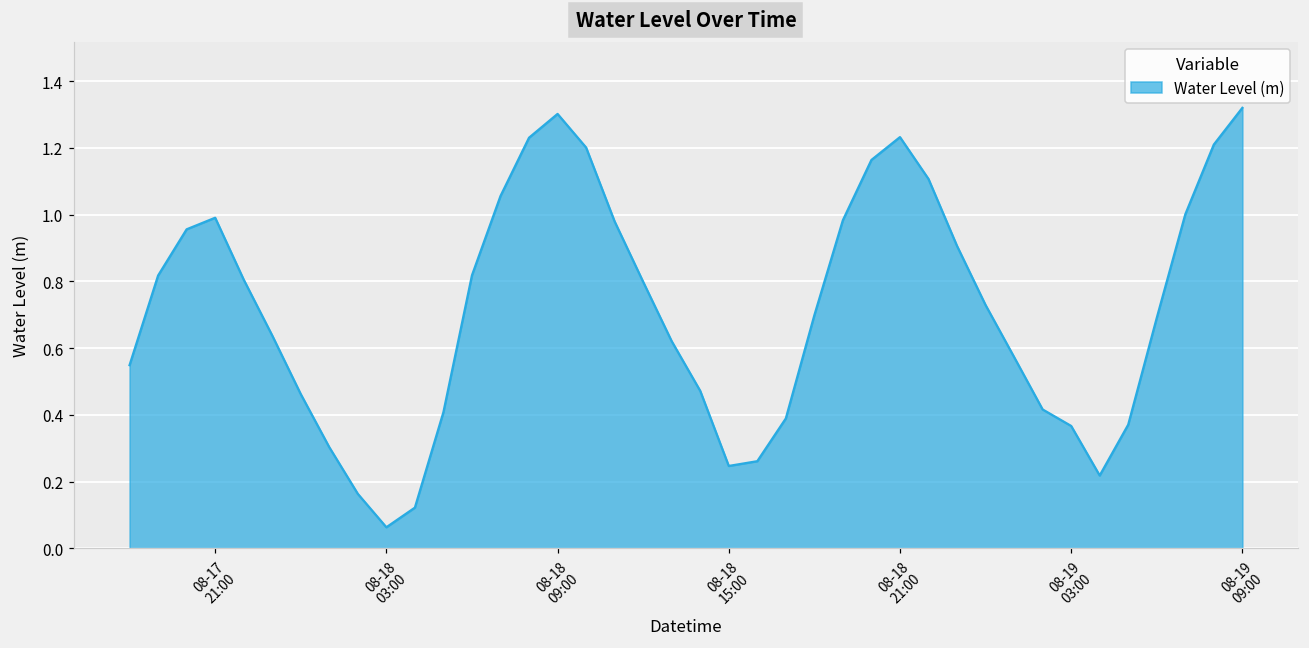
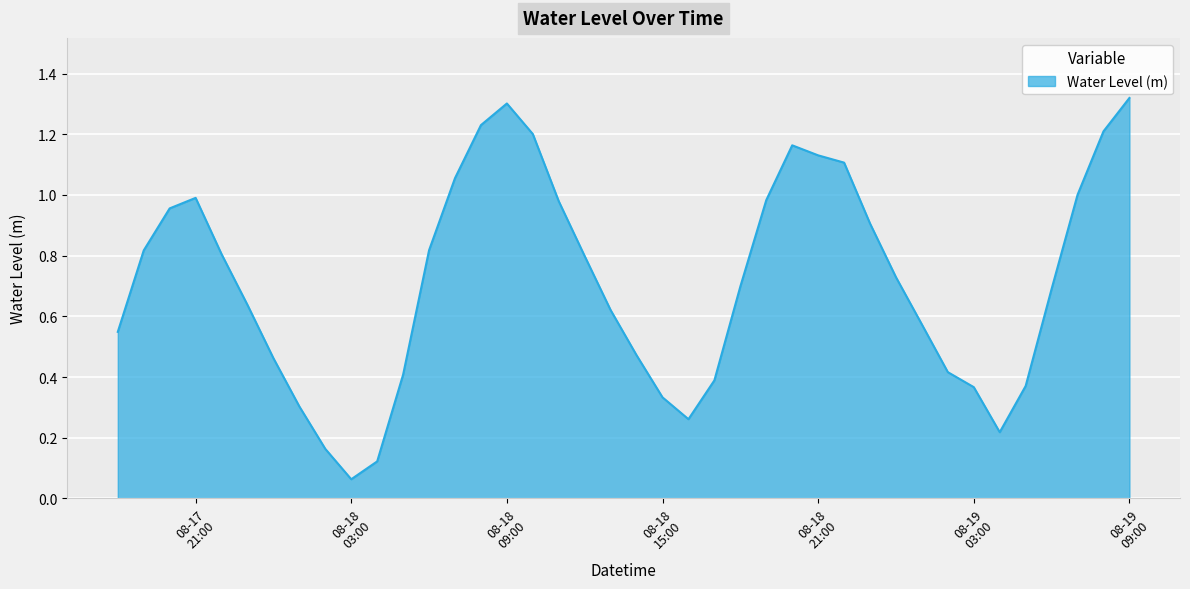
08-18 15:00: 0.25 -> 0.33
08-18 21:00: 1.23 -> 1.13
